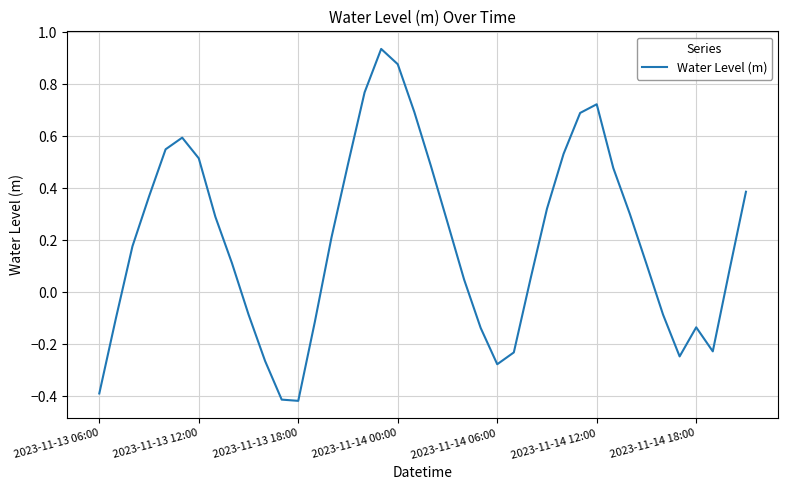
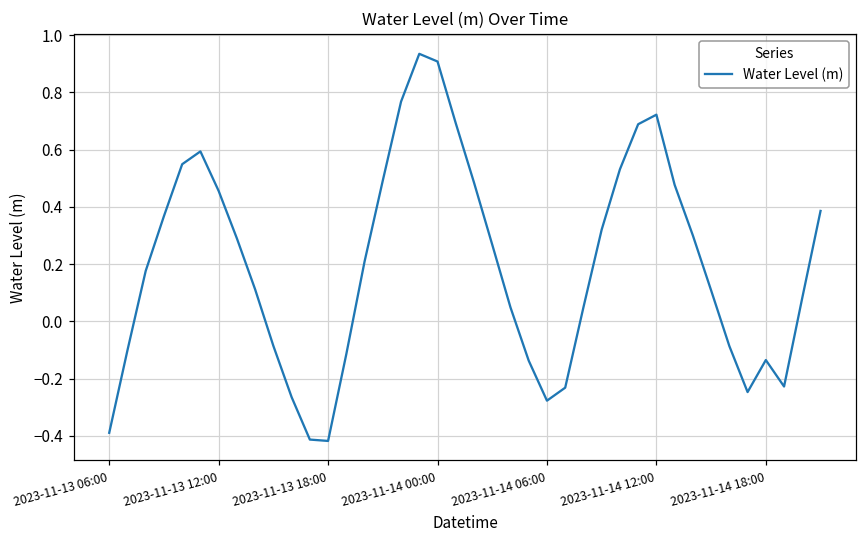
2023-11-13 12:00: 0.51 -> 0.46
2023-11-14 00:00: 0.88 -> 0.91
